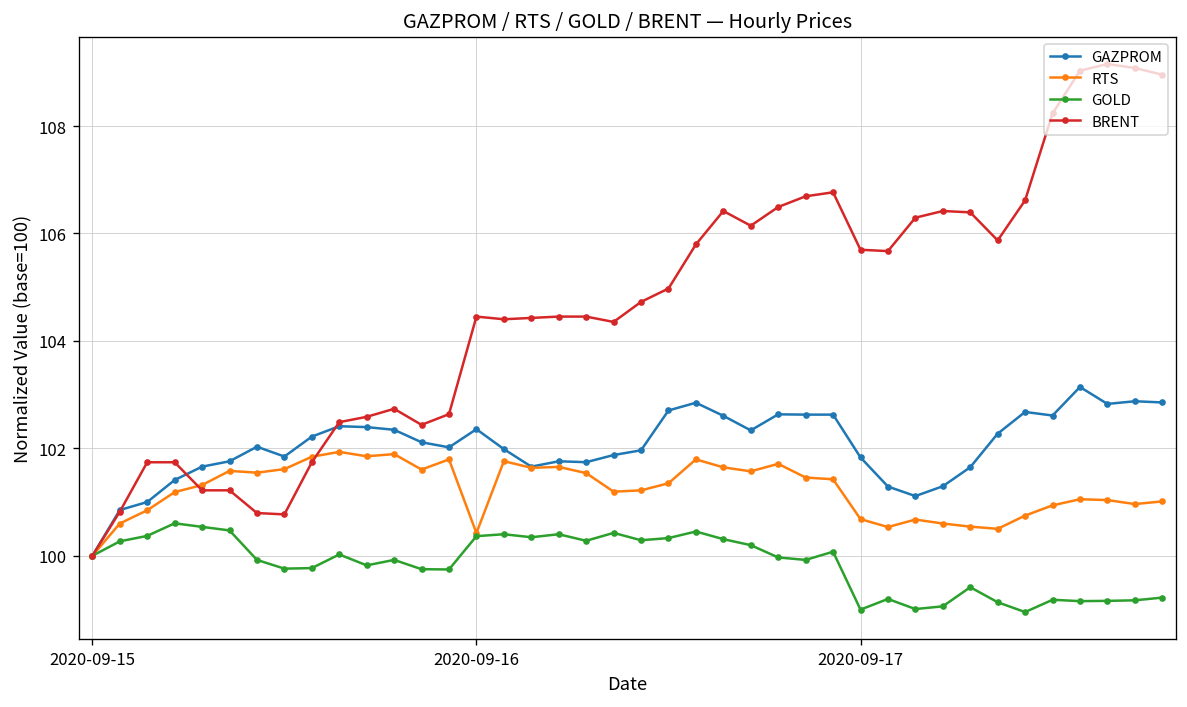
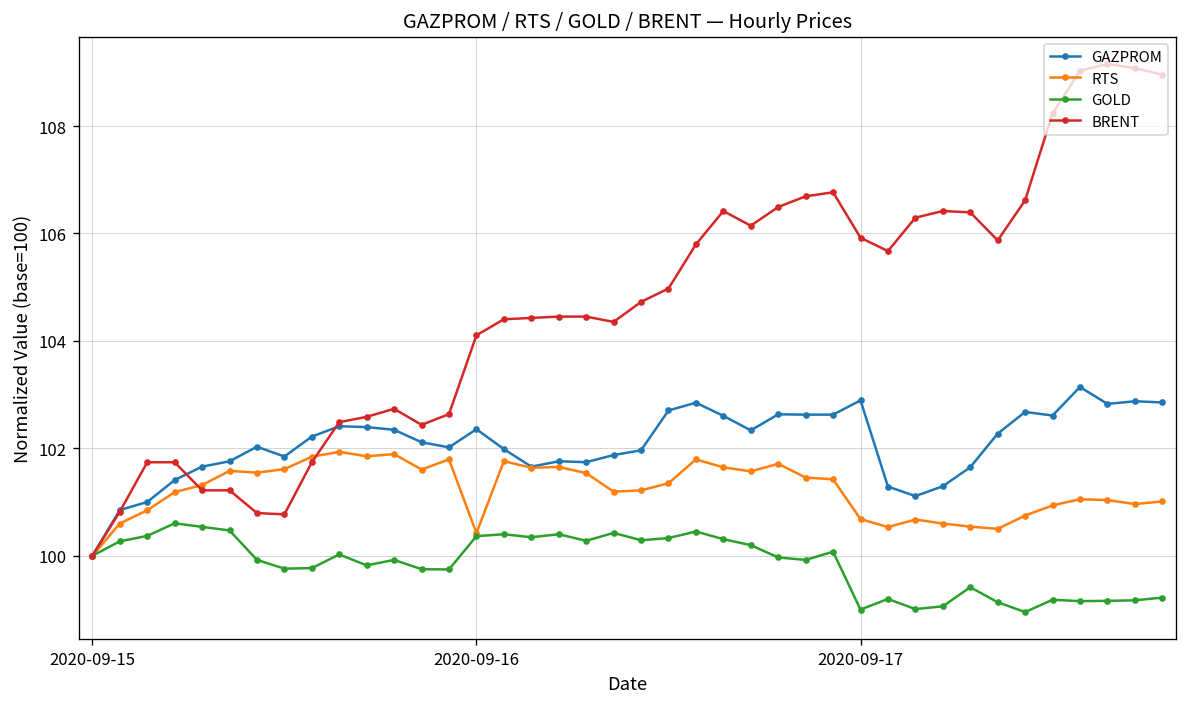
BRENT, 2020-09-16: 104.5 -> 104.1
GAZPROM, 2020-09-17: 101.8 -> 102.9
BRENT, 2020-09-17: 105.7 -> 105.9
